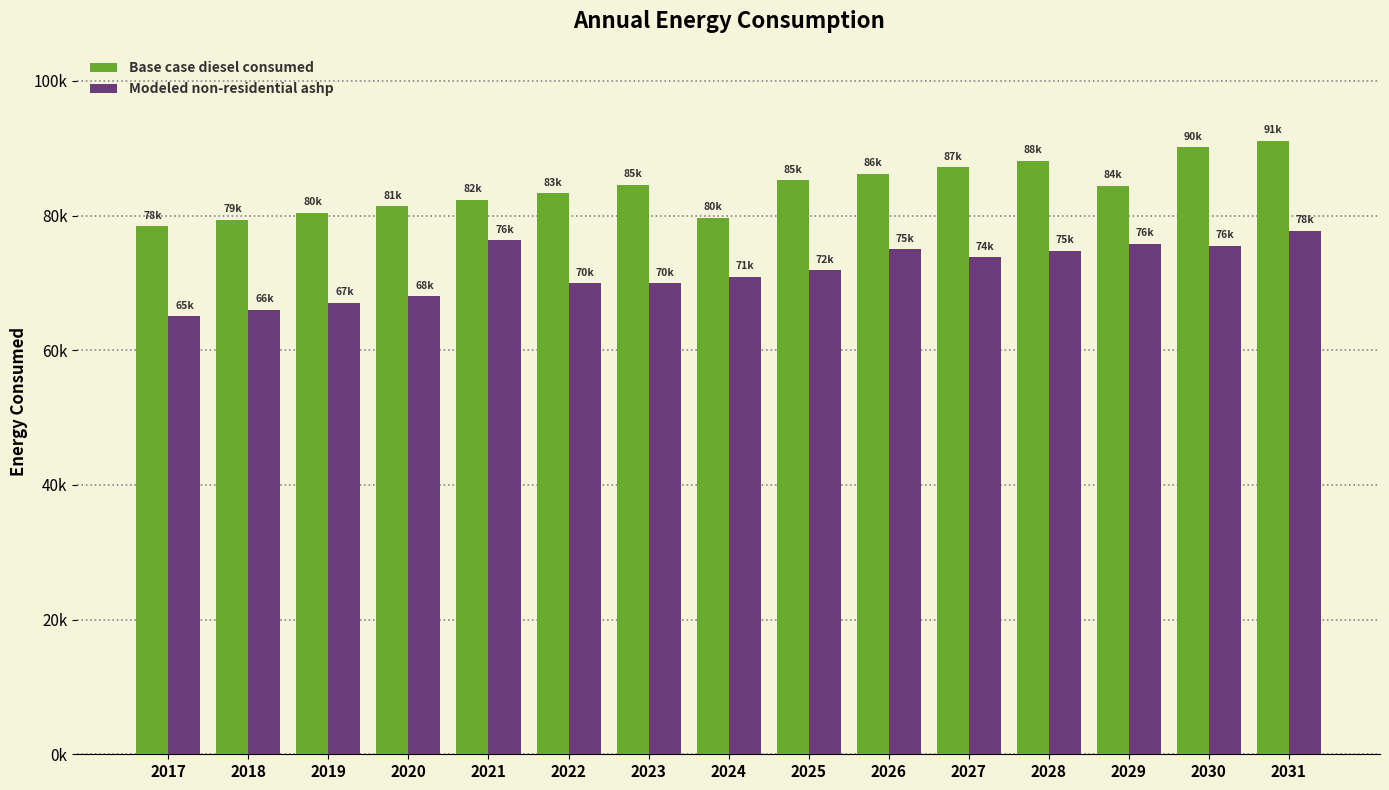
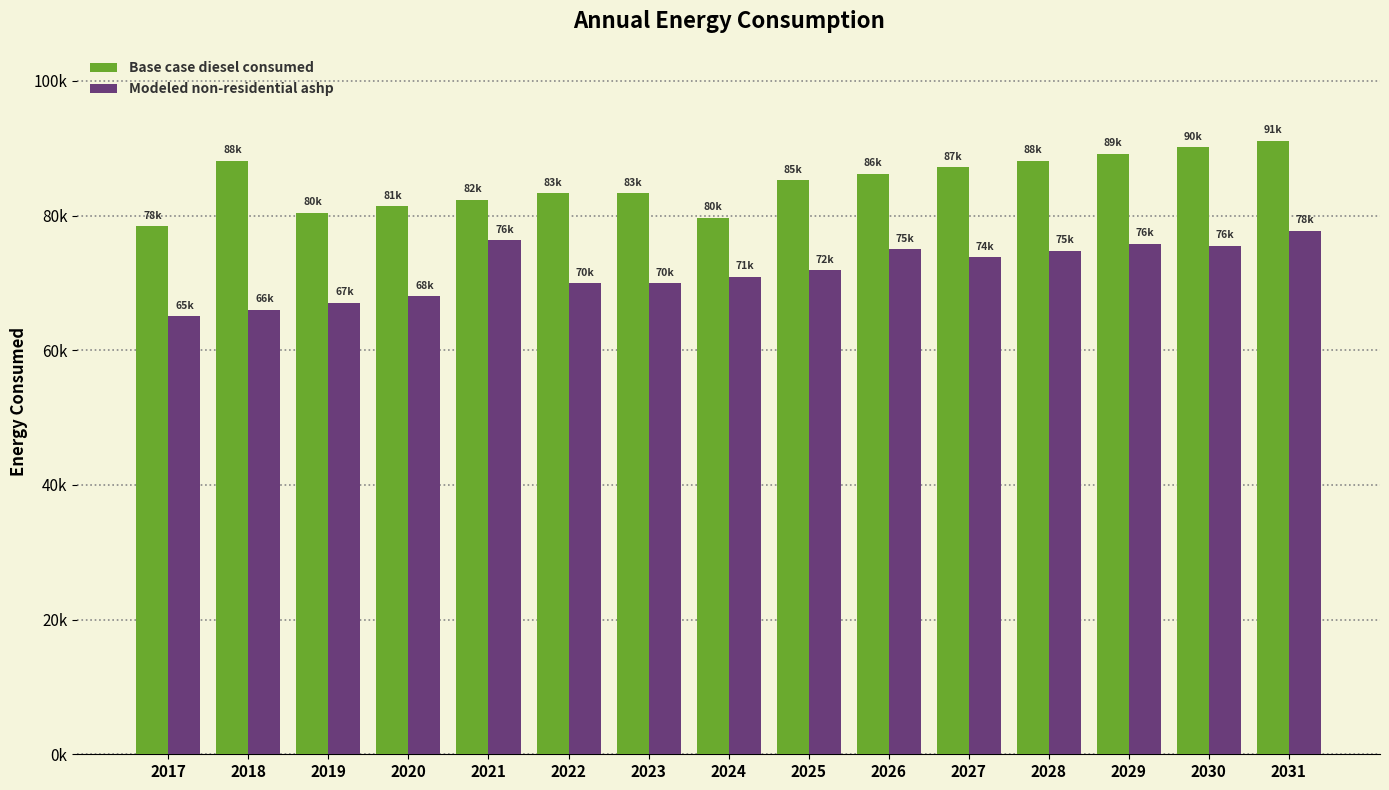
Base case diesel consumed, 2018: 79k -> 88k
Base case diesel consumed, 2023: 85k -> 83k
Base case diesel consumed, 2029: 84k -> 89k
